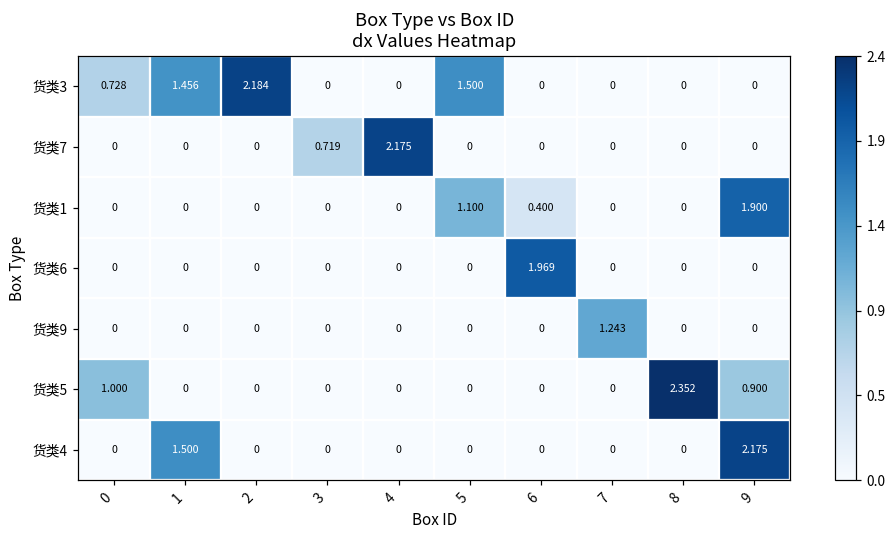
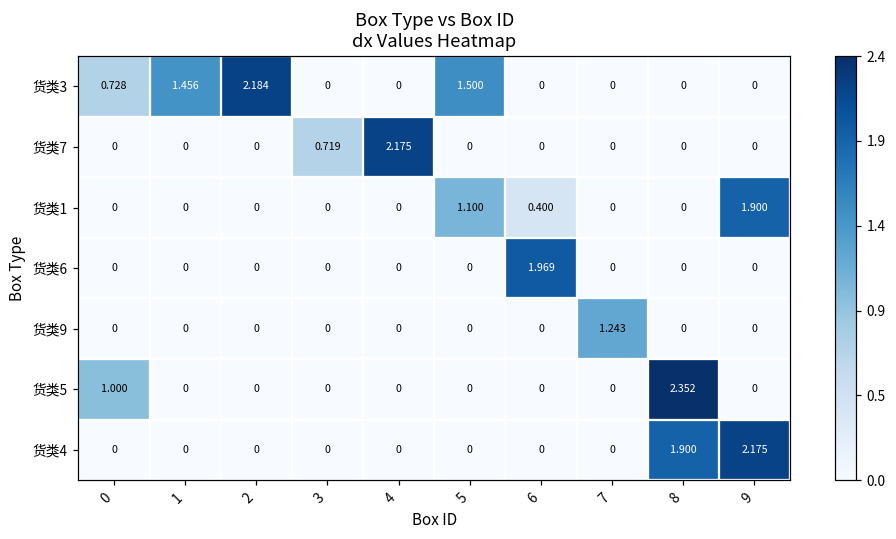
货类5, 9: 0.900 -> 0
货类4, 1: 1.500 -> 0
货类4, 8: 0 -> 1.900
